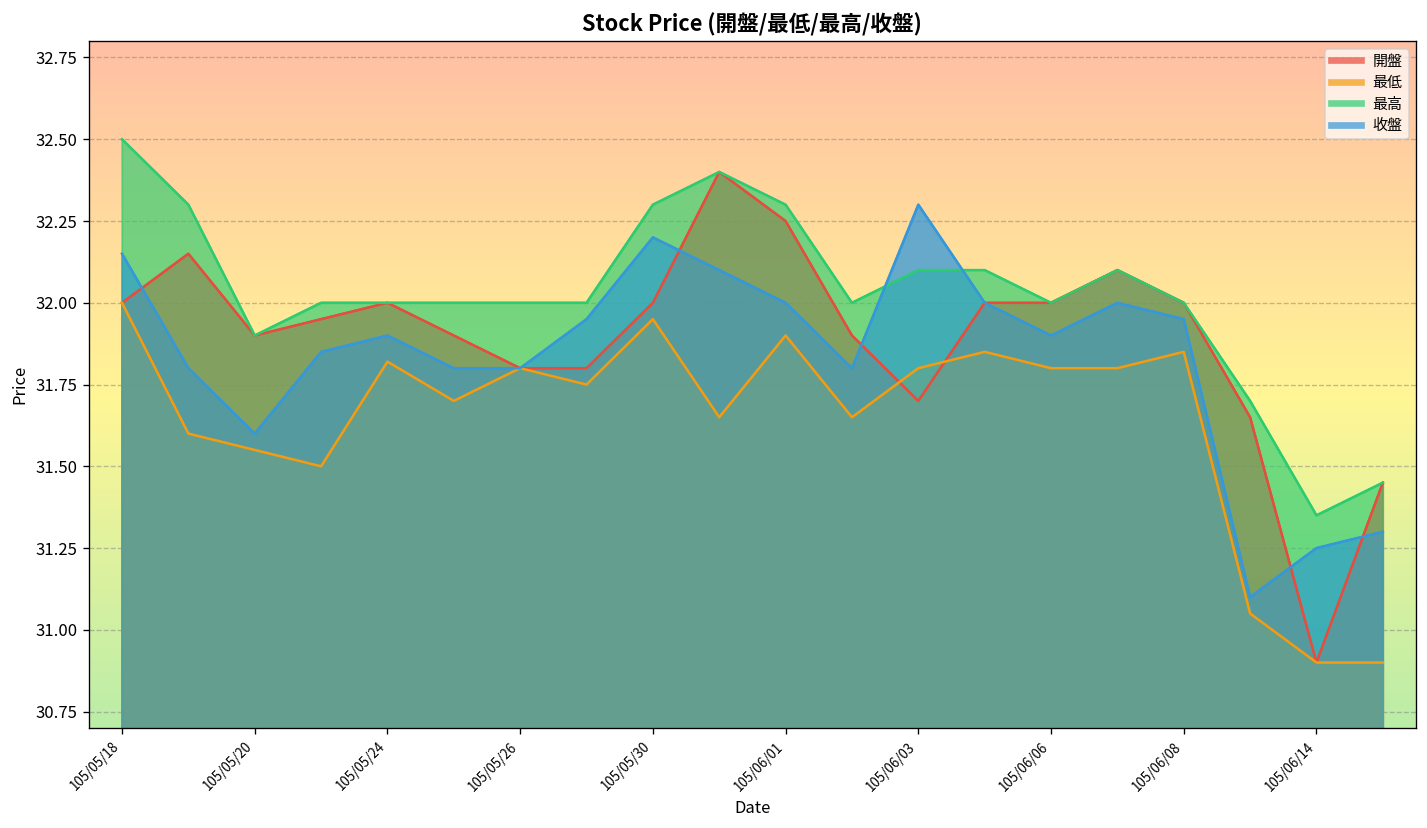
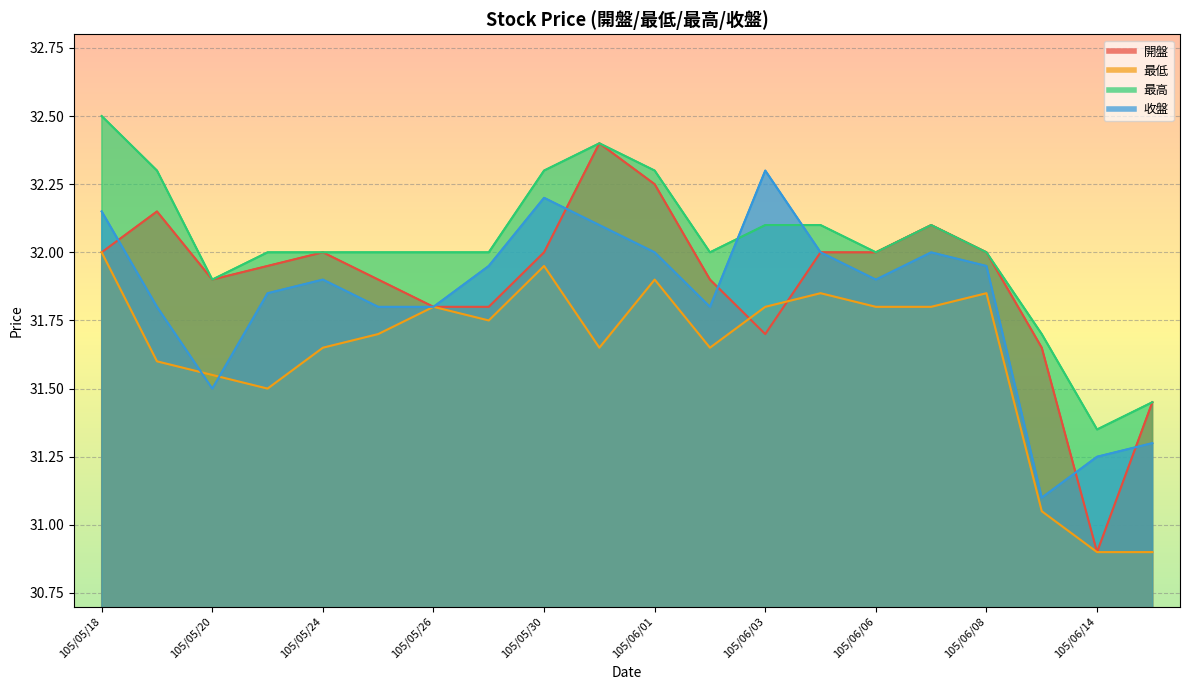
收盤, 105/05/20: 31.6 -> 31.5
最低, 105/05/24: 31.82 -> 31.65
